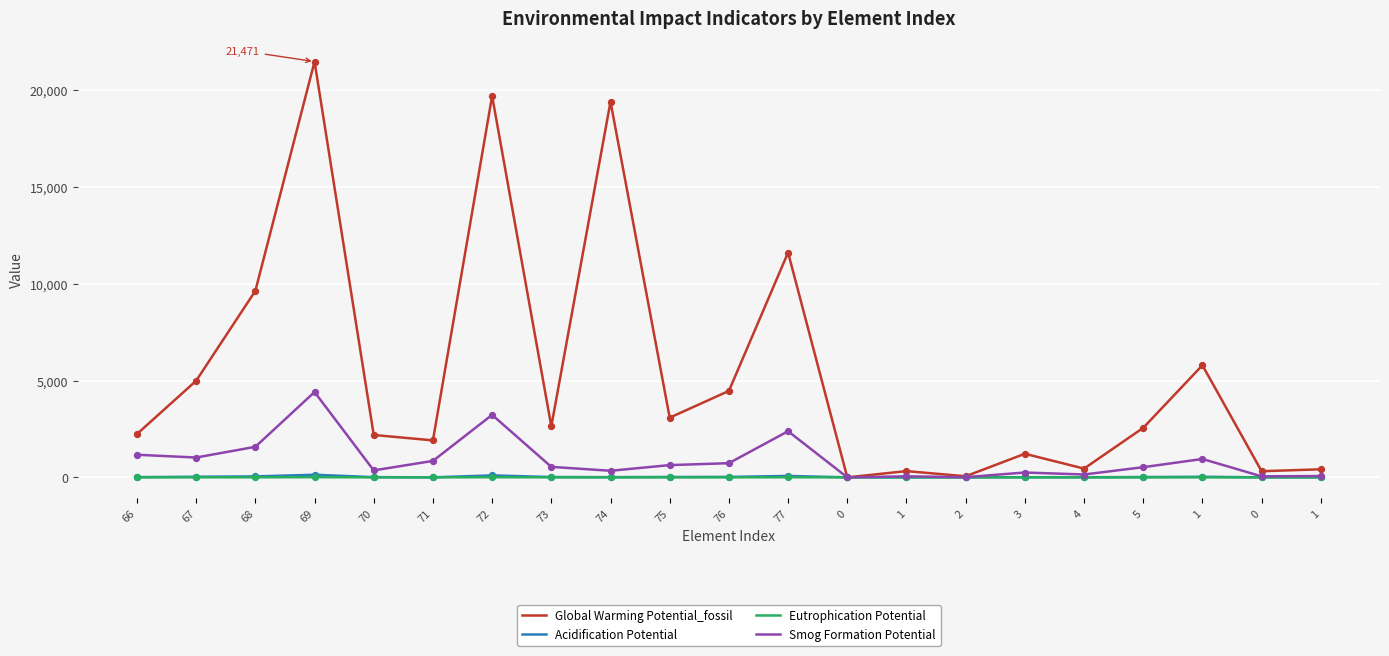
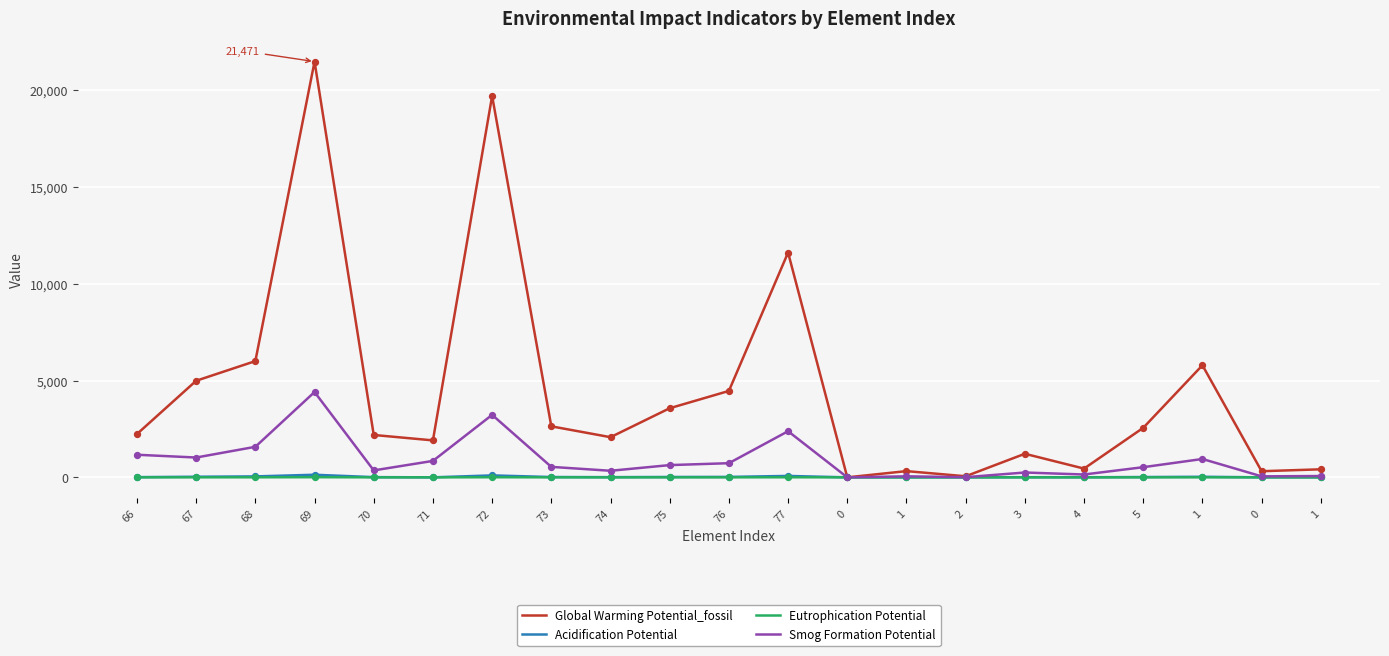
Global Warming Potential_fossil, 68: 9,600 -> 6,000
Global Warming Potential_fossil, 74: 19,400 -> 2,100
Global Warming Potential_fossil, 75: 3,100 -> 3,600
